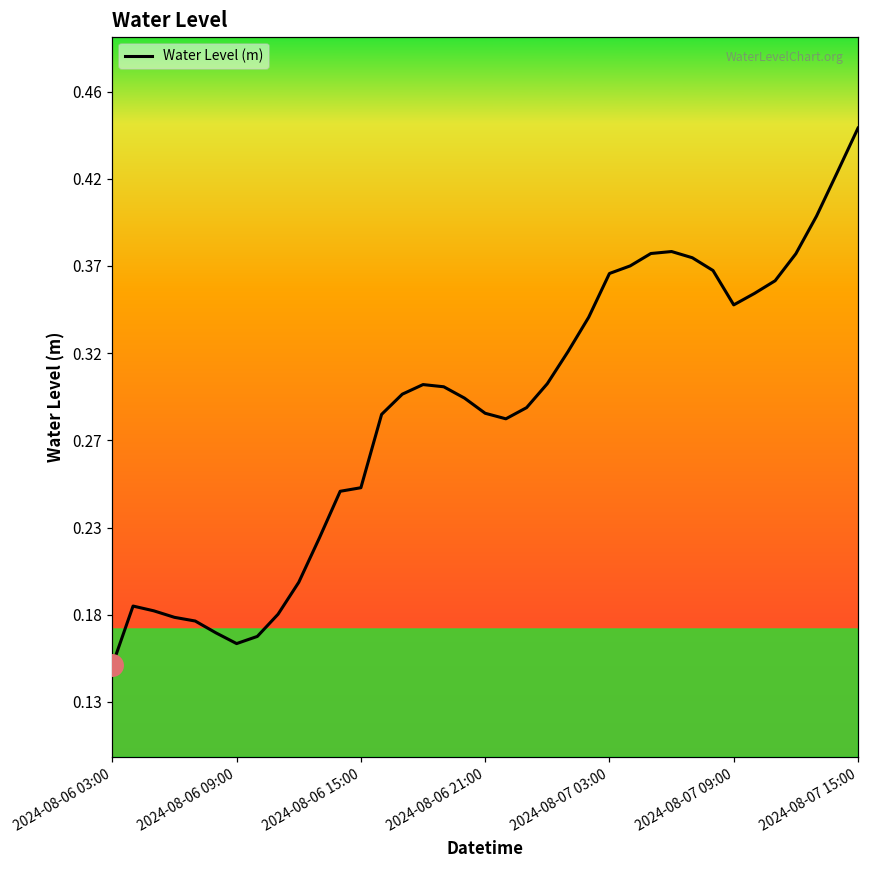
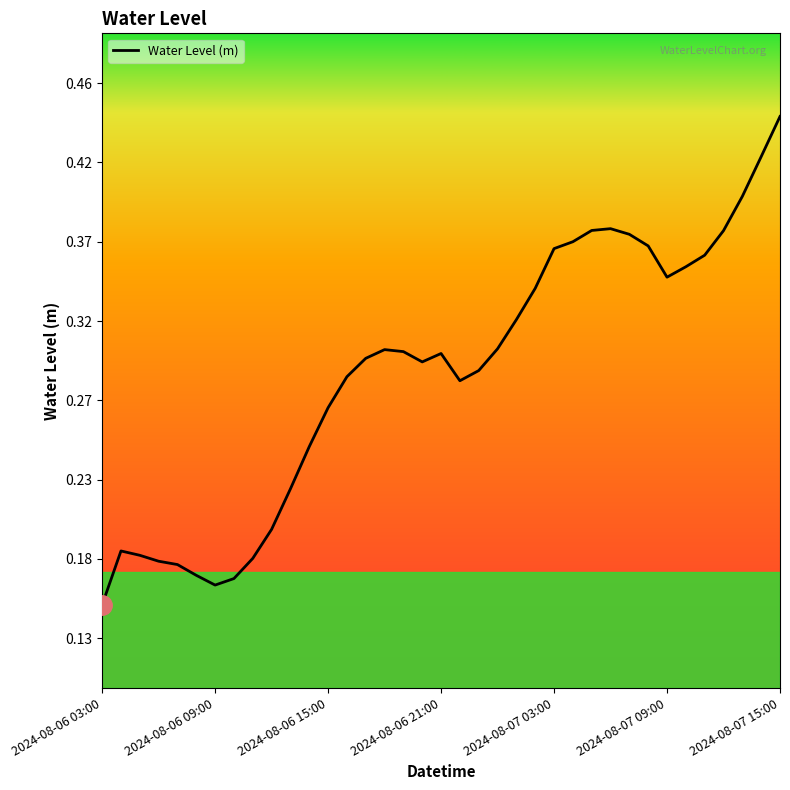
Water Level (m), 2024-08-06 15:00: 0.248 -> 0.269
Water Level (m), 2024-08-06 21:00: 0.289 -> 0.302
